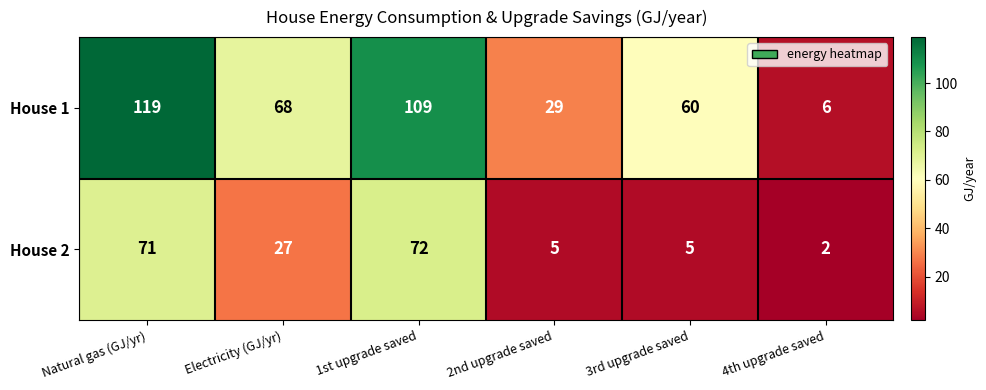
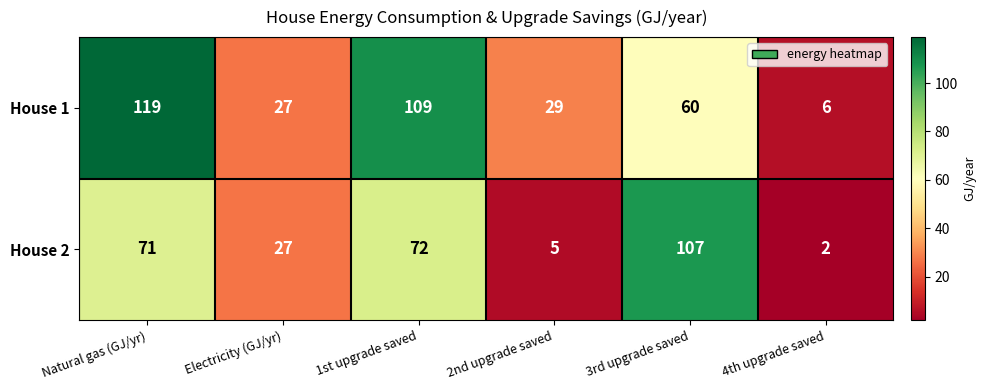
House 1, Electricity (GJ/yr): 68 -> 27
House 2, 3rd upgrade saved: 5 -> 107
